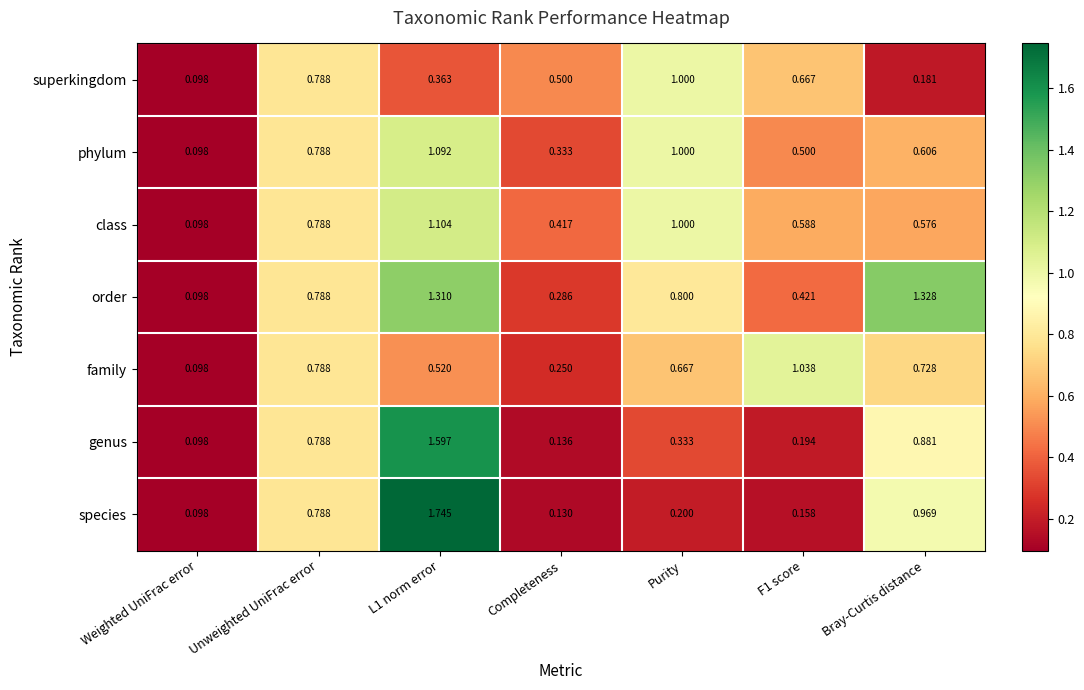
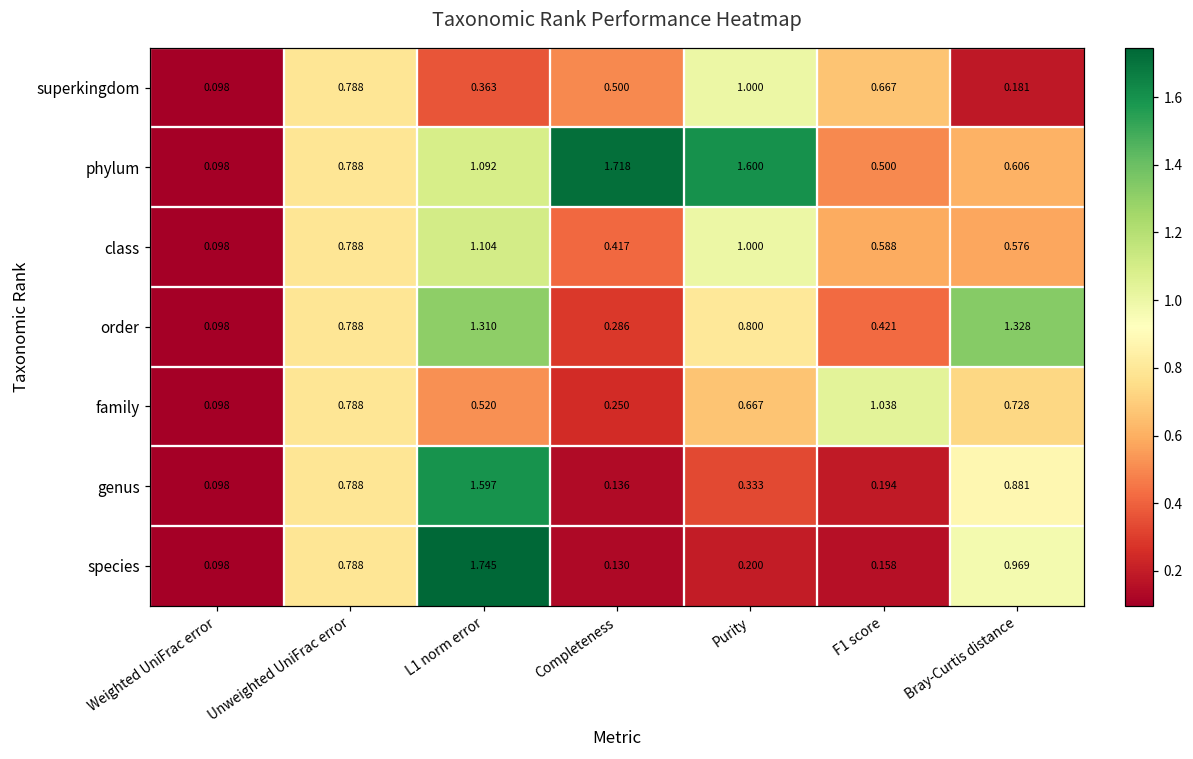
phylum, Completeness: 0.333 -> 1.718
phylum, Purity: 1.000 -> 1.600
